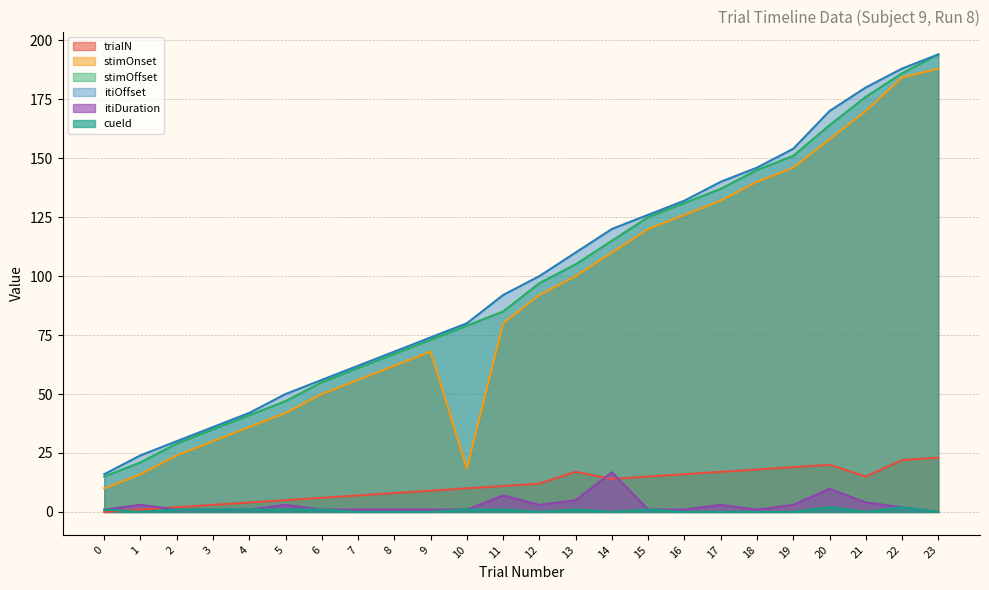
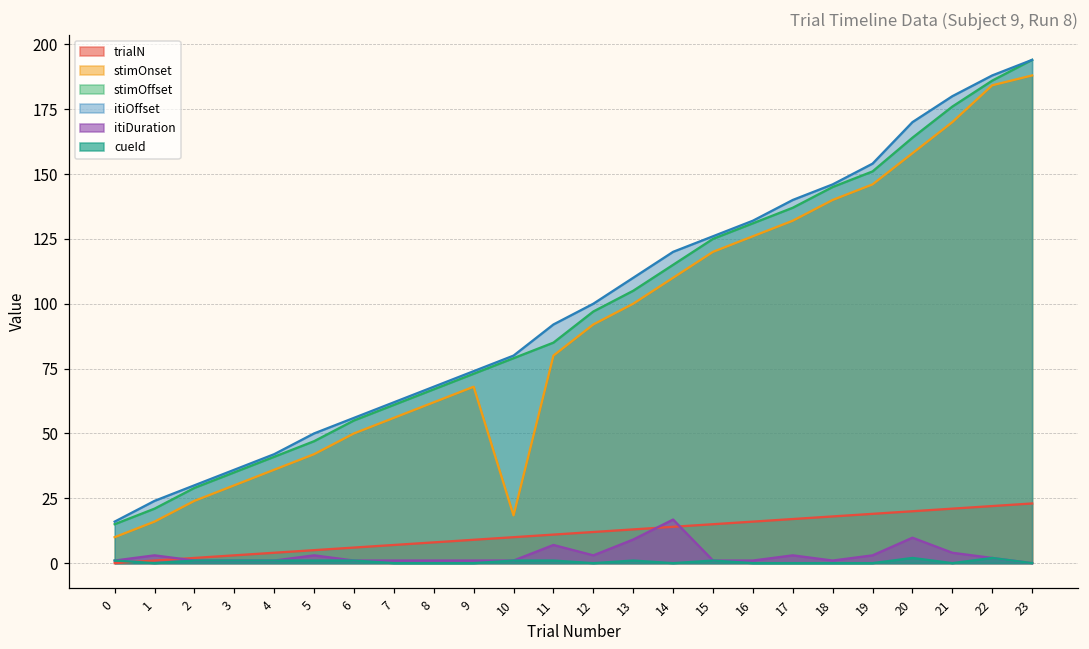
trialN, 13: 17 -> 13
itiDuration, 13: 5 -> 9
trialN, 21: 15 -> 21
